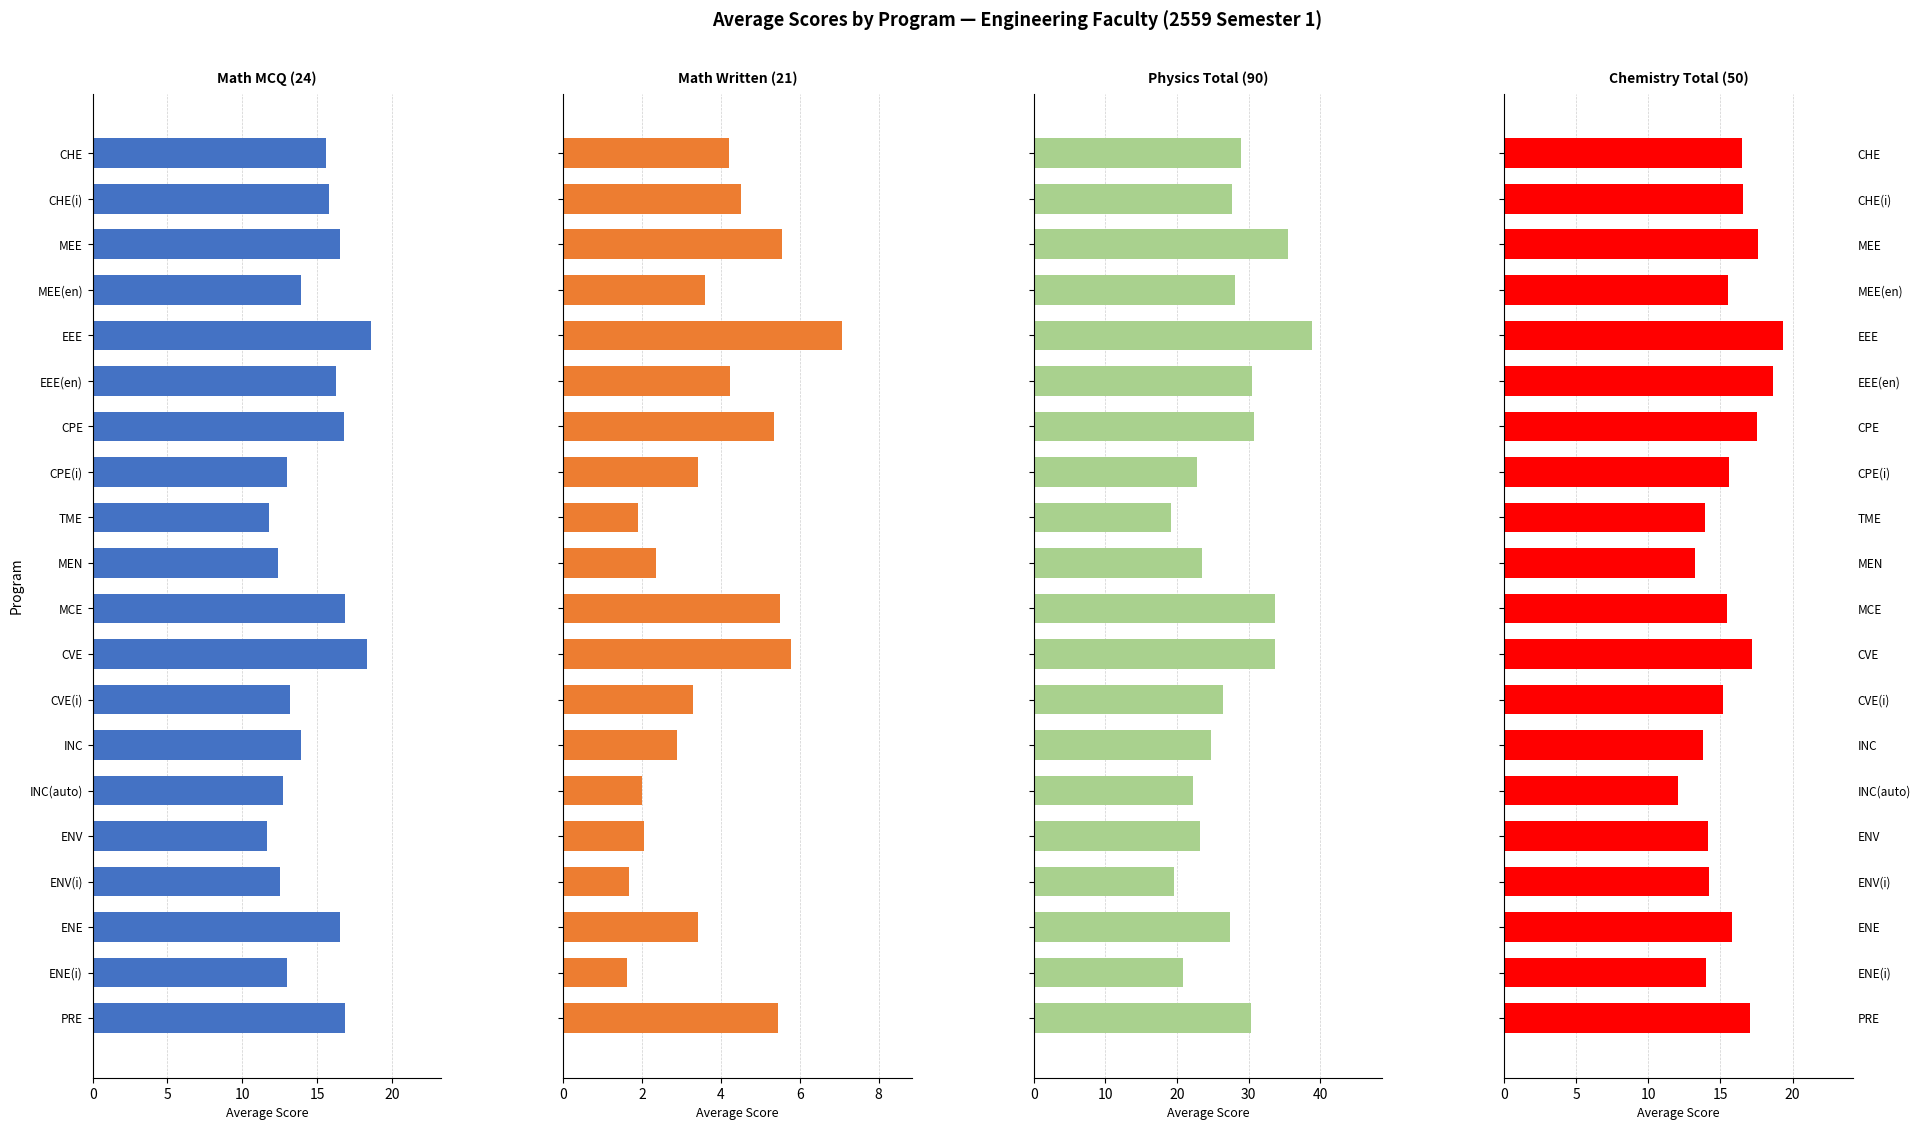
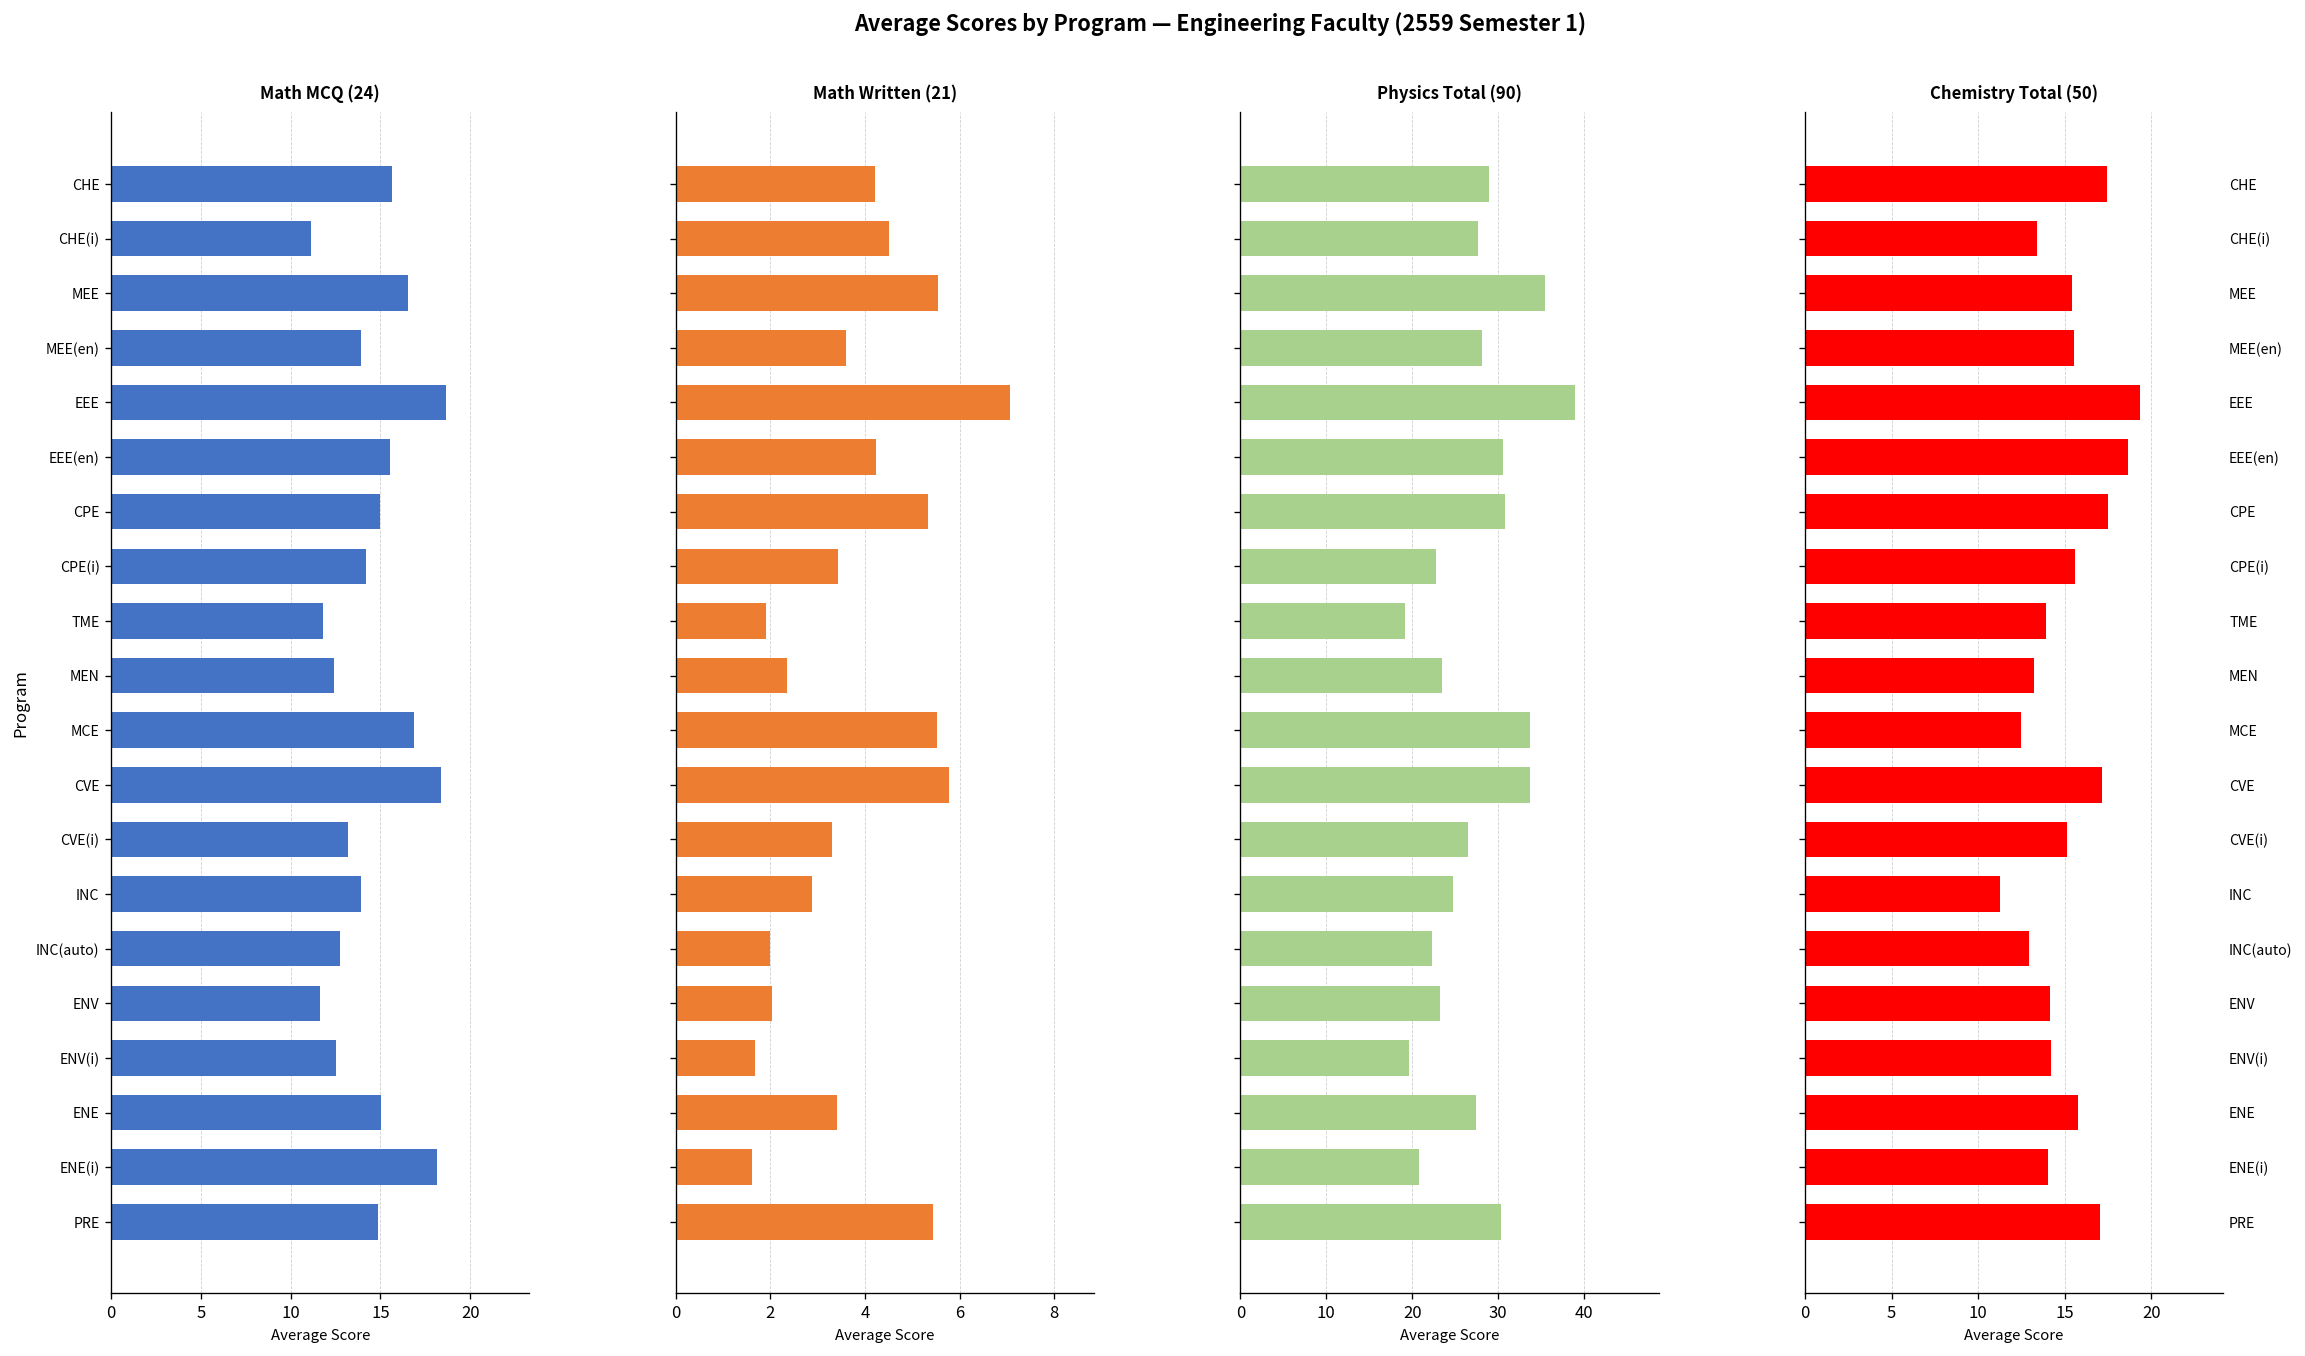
Math MCQ (24), CHE(i): 15.8 -> 11.1
Math MCQ (24), EEE(en): 16.2 -> 15.5
Math MCQ (24), CPE: 16.8 -> 15.0
Math MCQ (24), CPE(i): 13.0 -> 14.2
Math MCQ (24), ENE: 16.5 -> 15.0
Math MCQ (24), ENE(i): 13.0 -> 18.2
Math MCQ (24), PRE: 16.9 -> 14.9
Chemistry Total (50), CHE: 16.5 -> 17.4
Chemistry Total (50), CHE(i): 16.5 -> 13.4
Chemistry Total (50), MEE: 17.6 -> 15.4
Chemistry Total (50), MCE: 15.4 -> 12.5
Chemistry Total (50), INC: 13.8 -> 11.3
Chemistry Total (50), INC(auto): 12.0 -> 12.9
